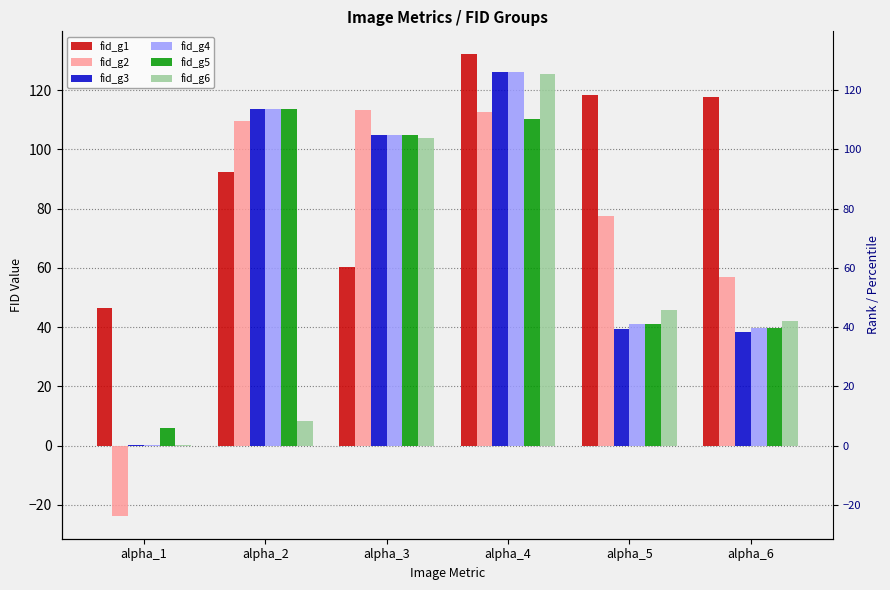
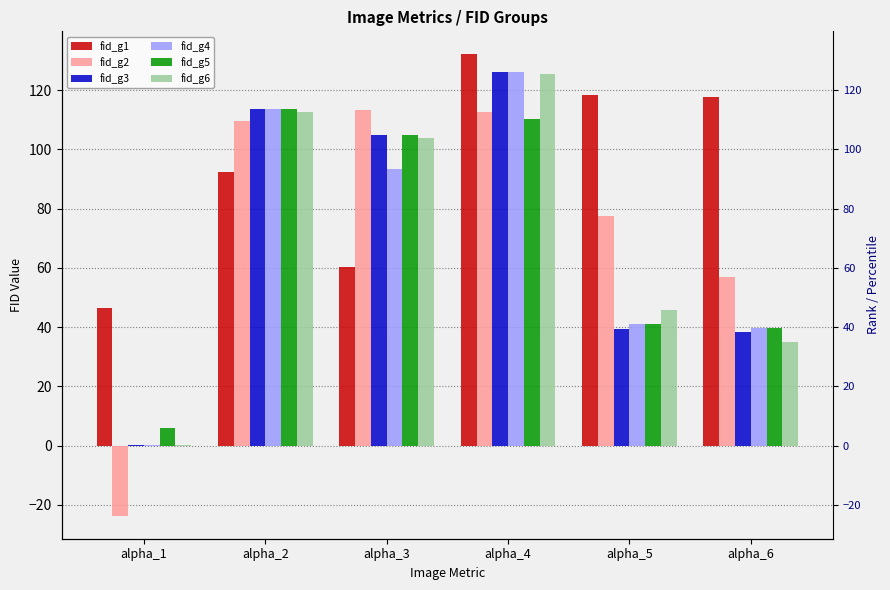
fid_g6, alpha_2: 8 -> 113
fid_g4, alpha_3: 105 -> 93
fid_g6, alpha_6: 42 -> 35
